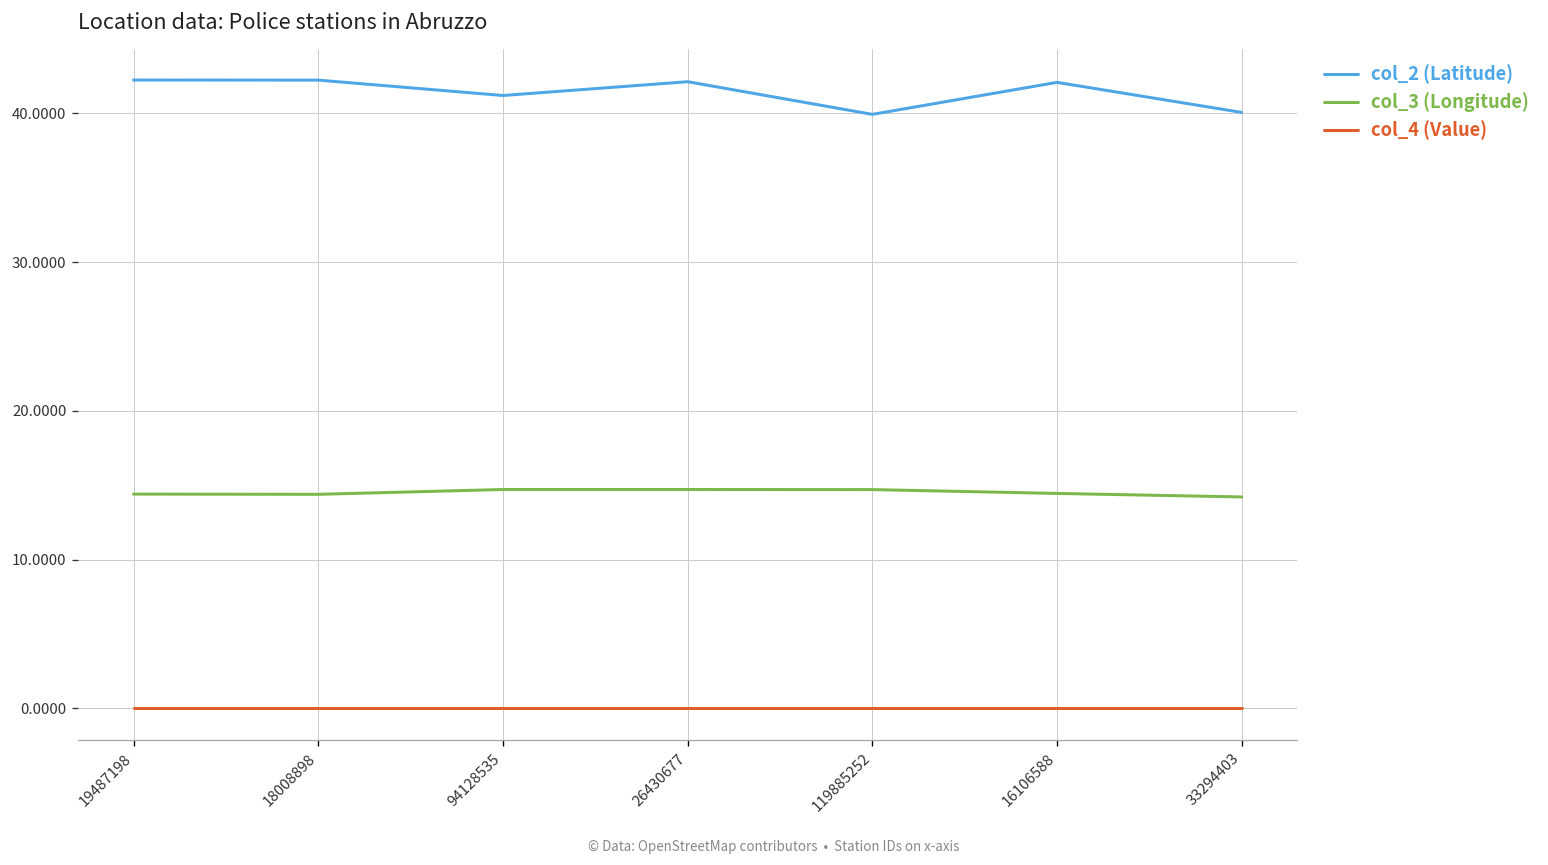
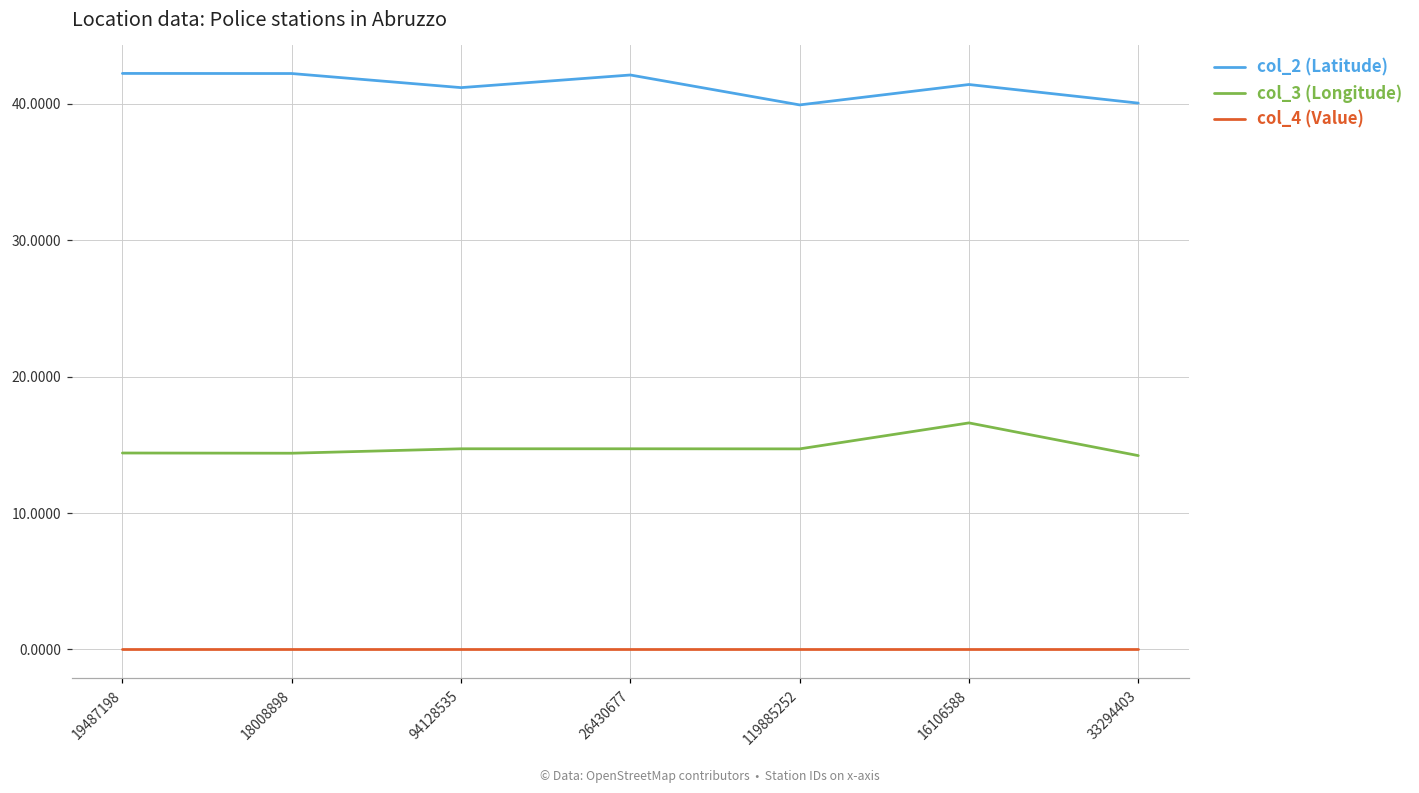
col_2 (Latitude), 16106588: 42.1 -> 41.4
col_3 (Longitude), 16106588: 14.4 -> 16.6
